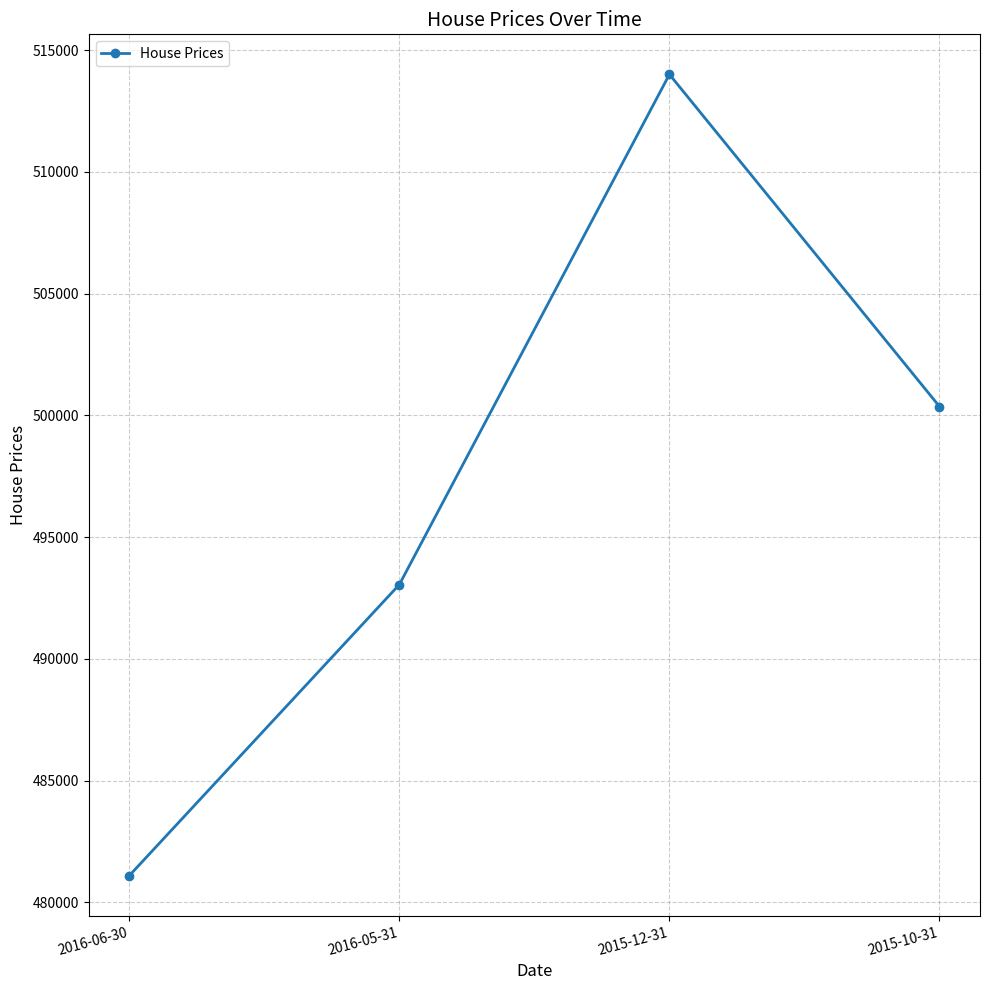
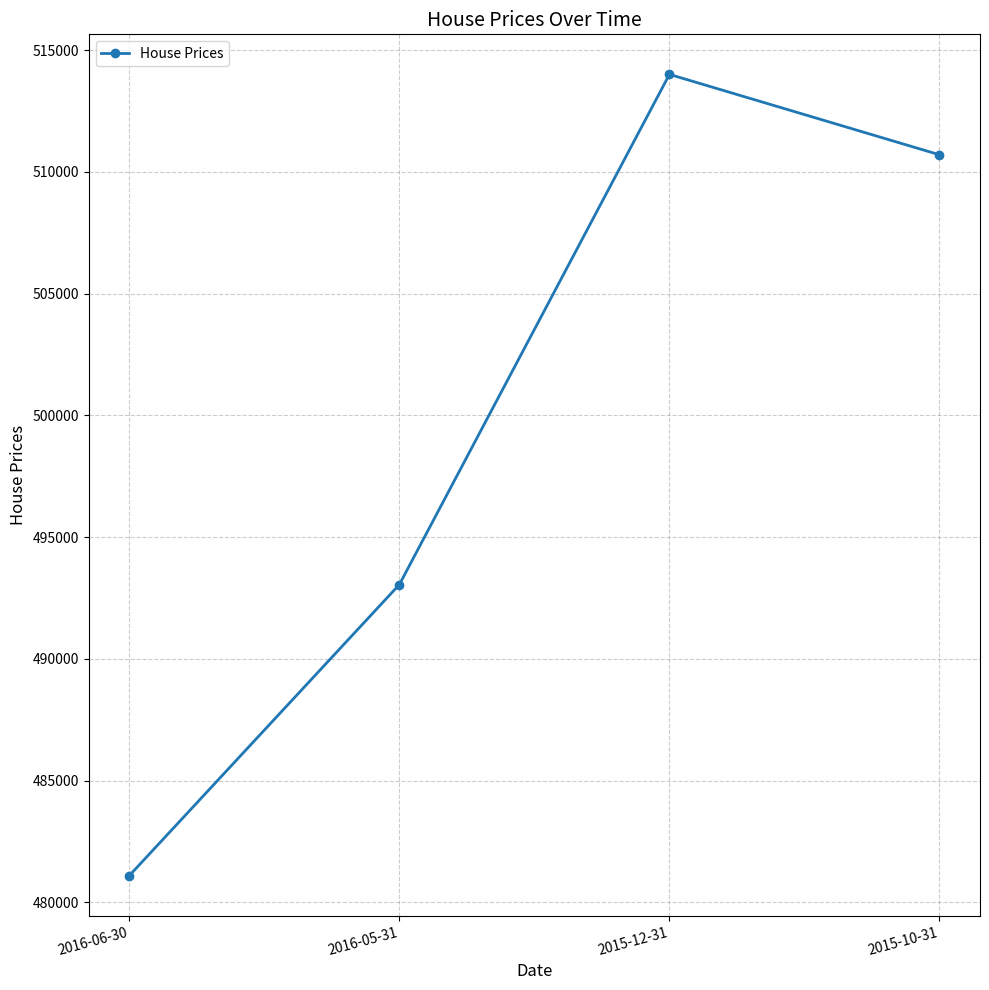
2015-10-31: 500400 -> 510700
